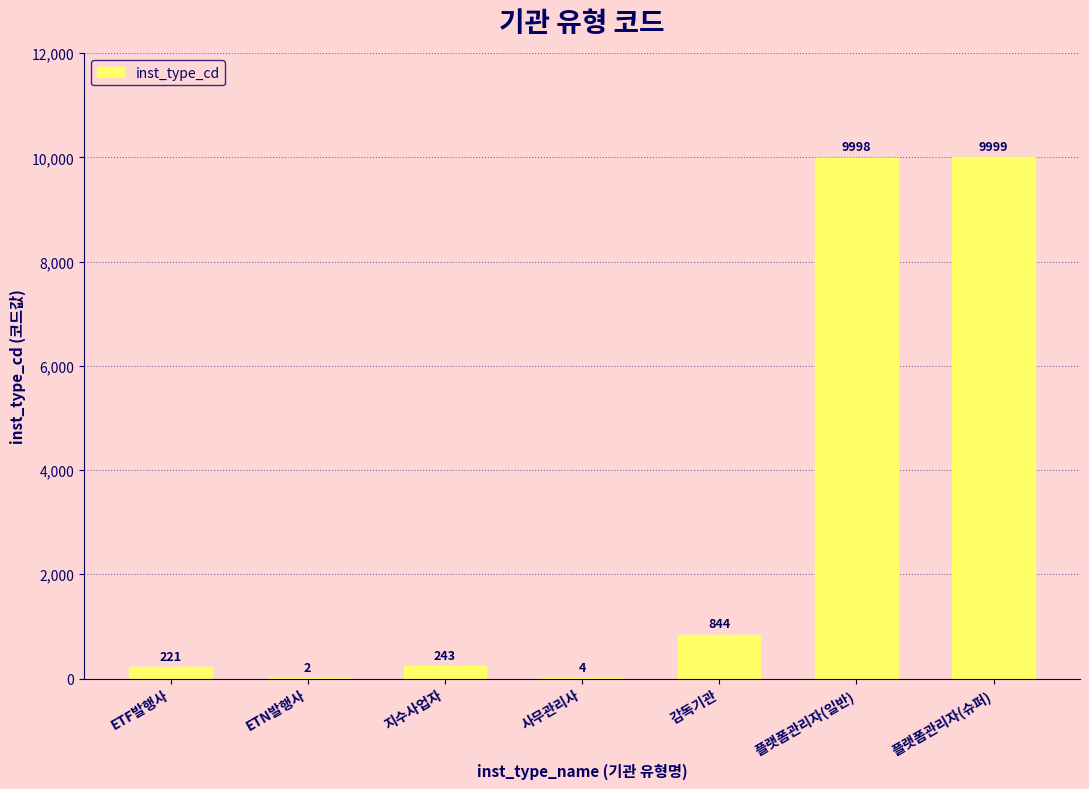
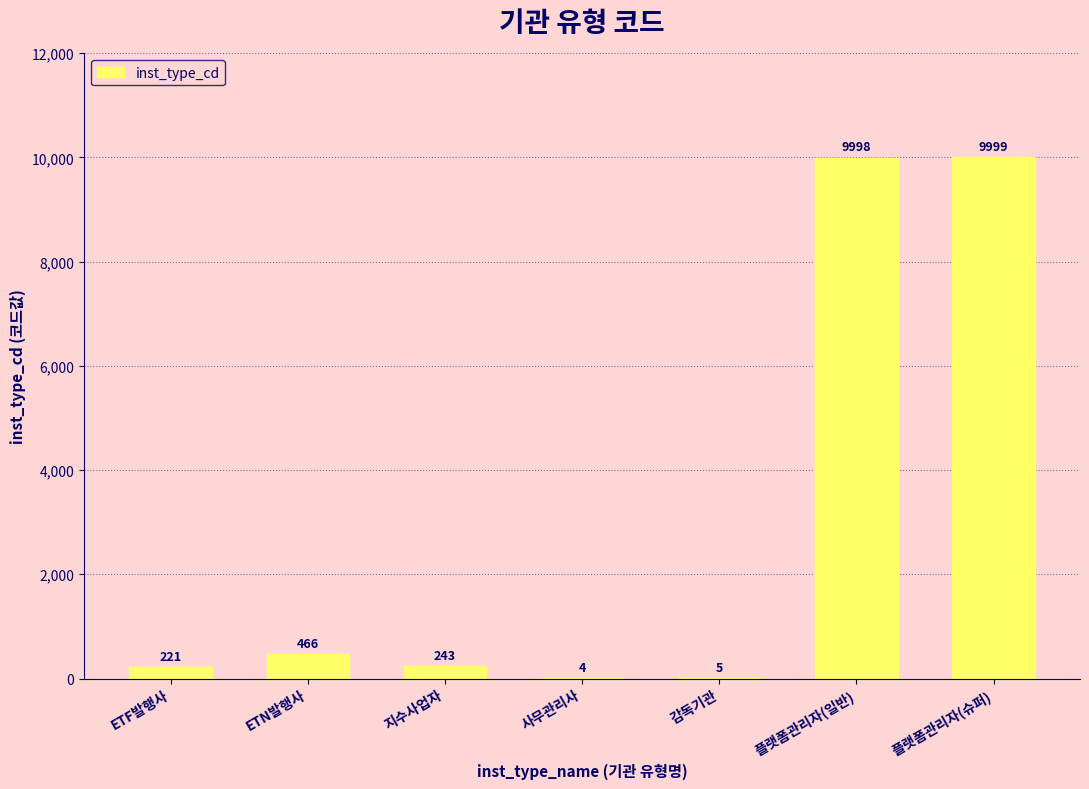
ETN발행사: 2 -> 466
감독기관: 844 -> 5
